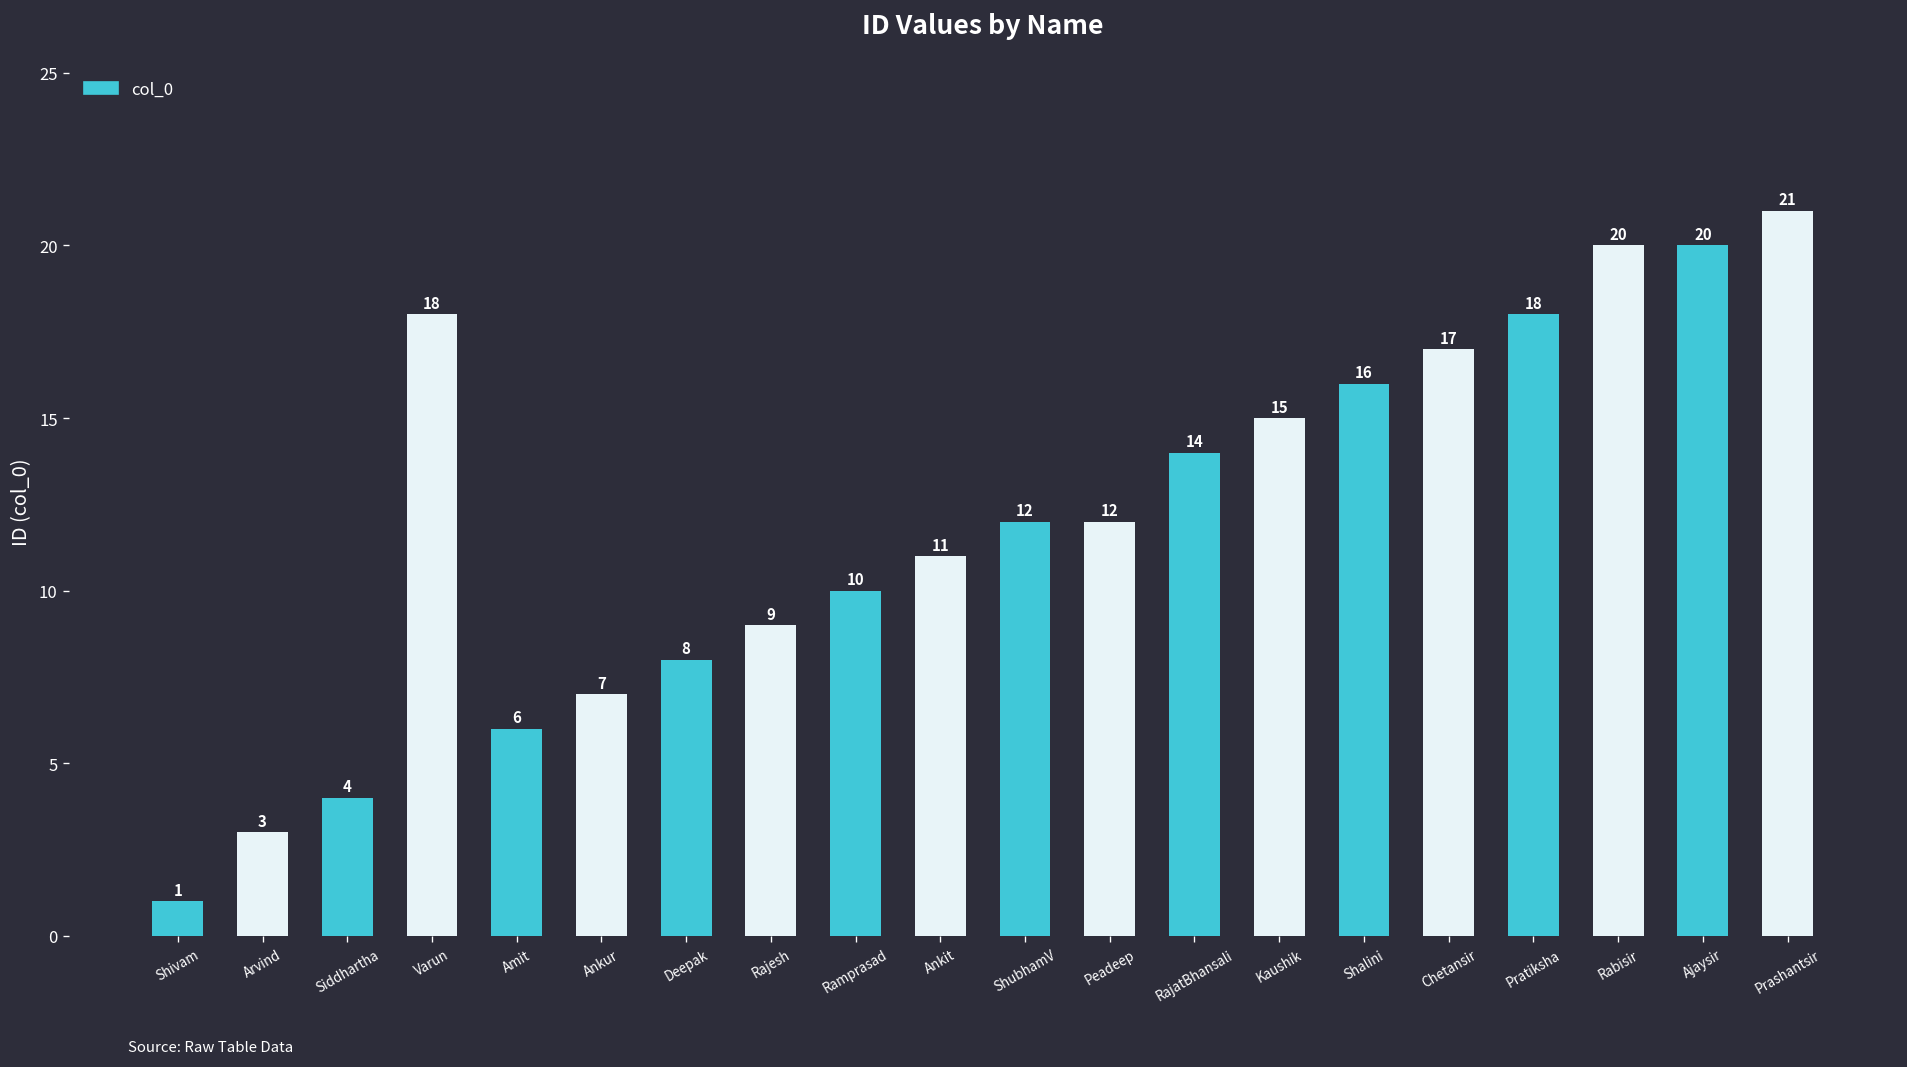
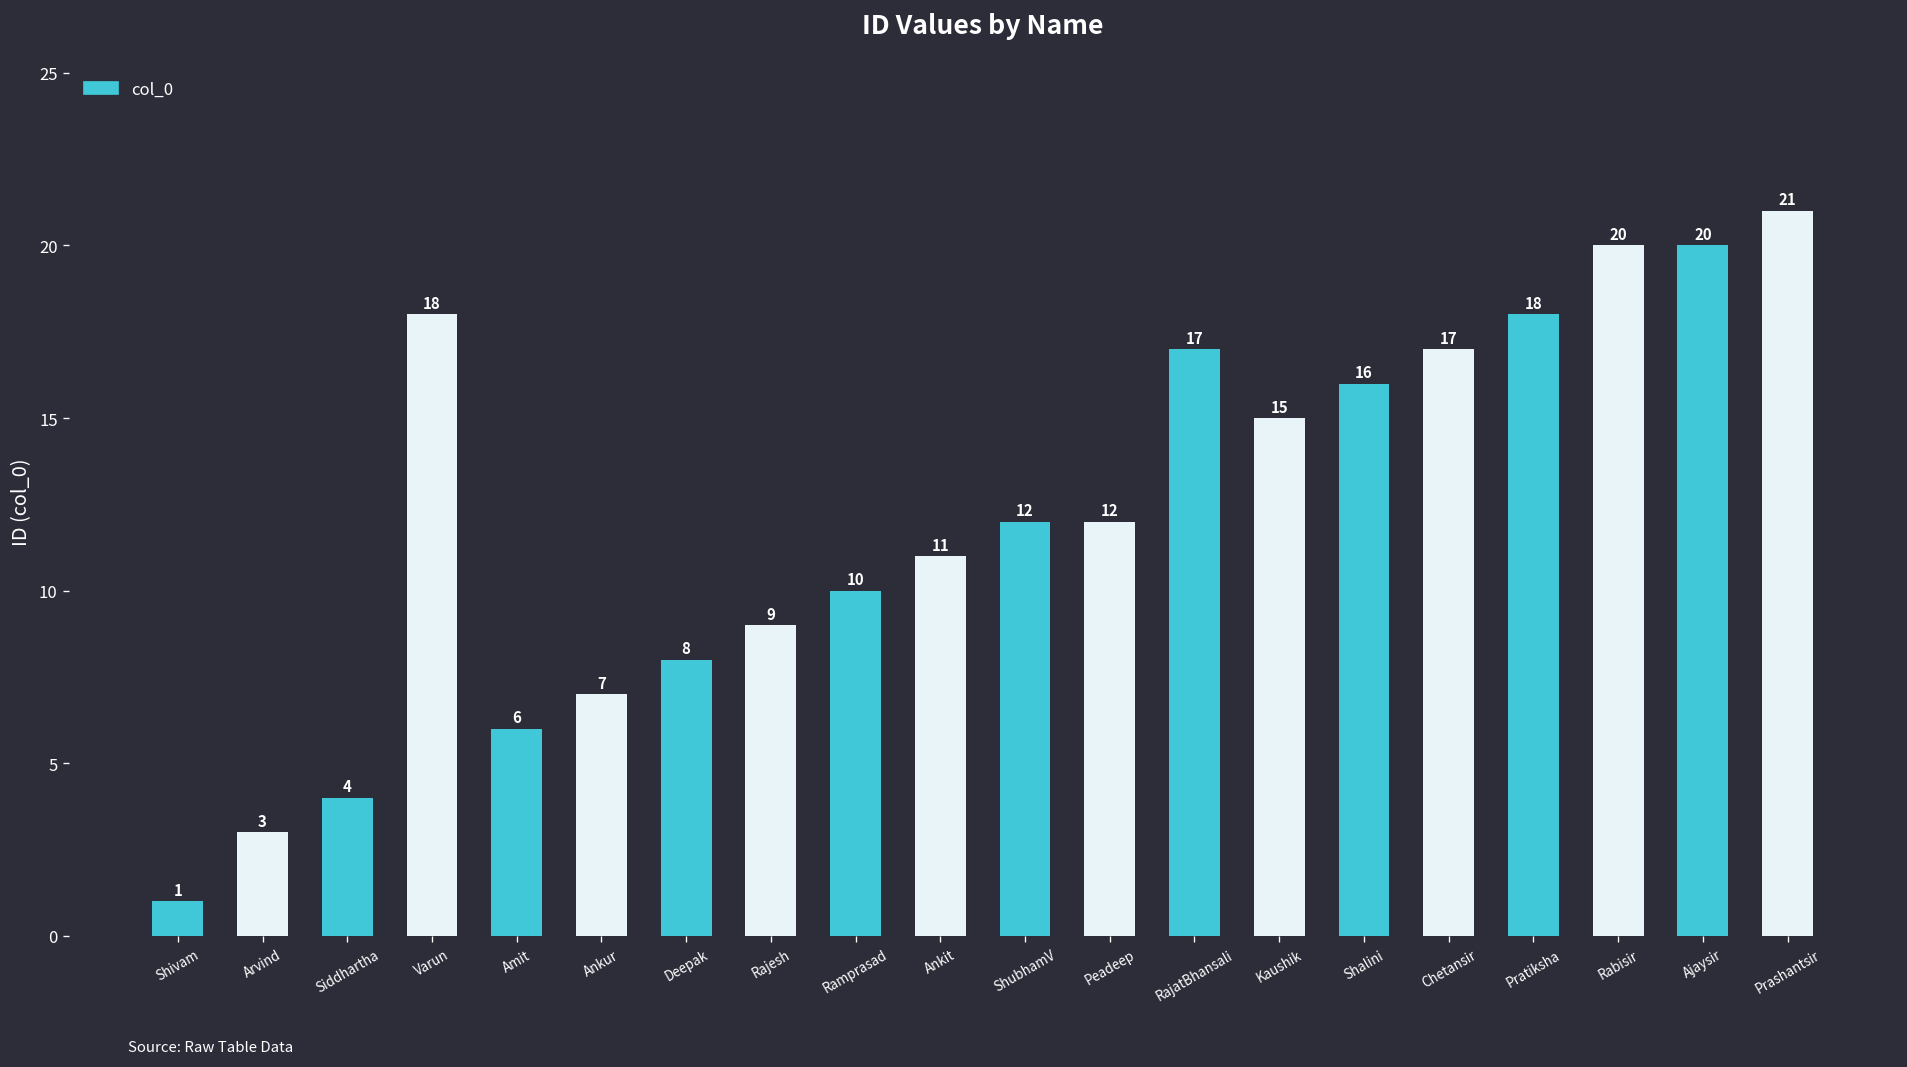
RajatBhansali: 14 -> 17
